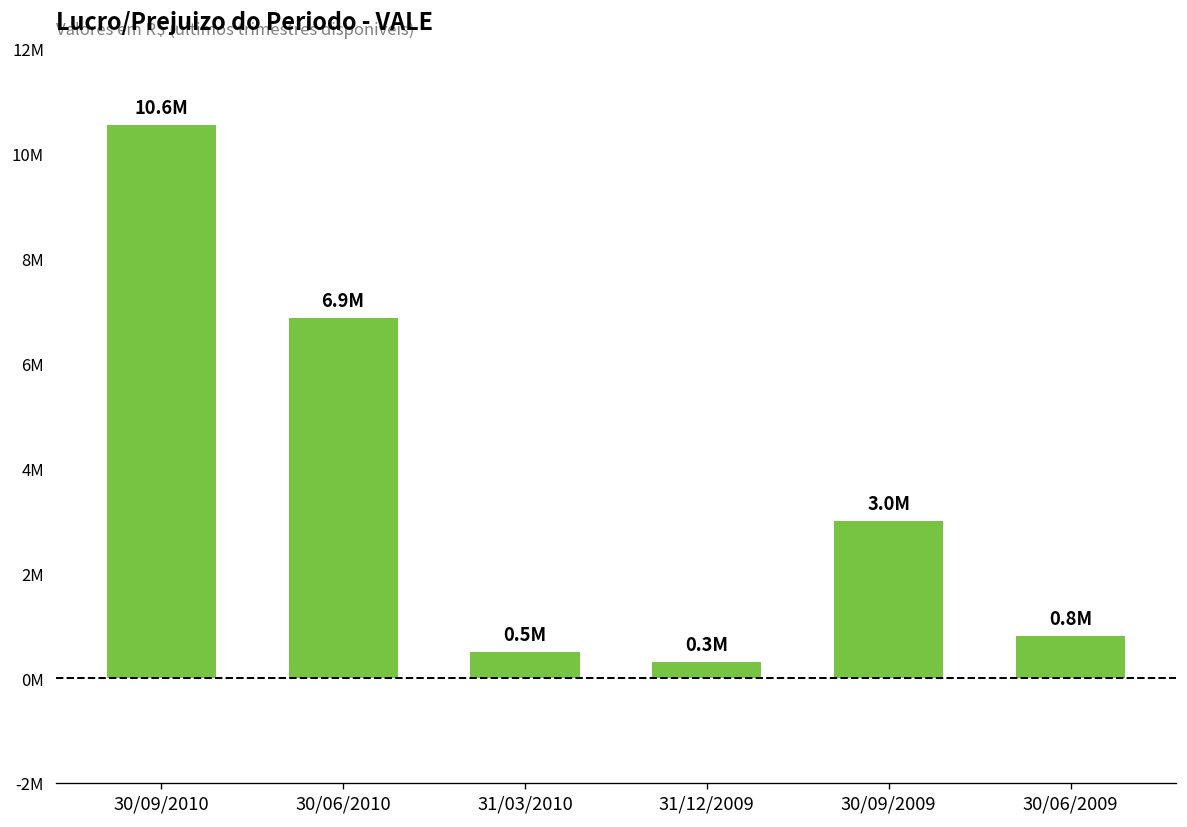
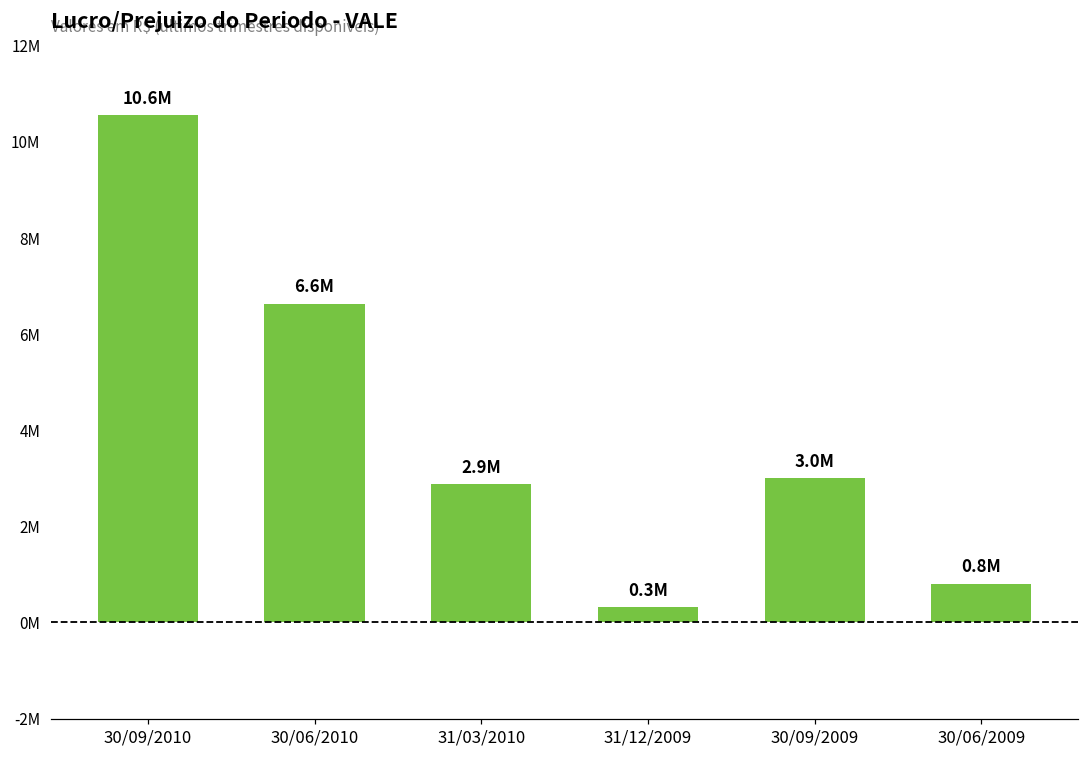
30/06/2010: 6.9M -> 6.6M
31/03/2010: 0.5M -> 2.9M
